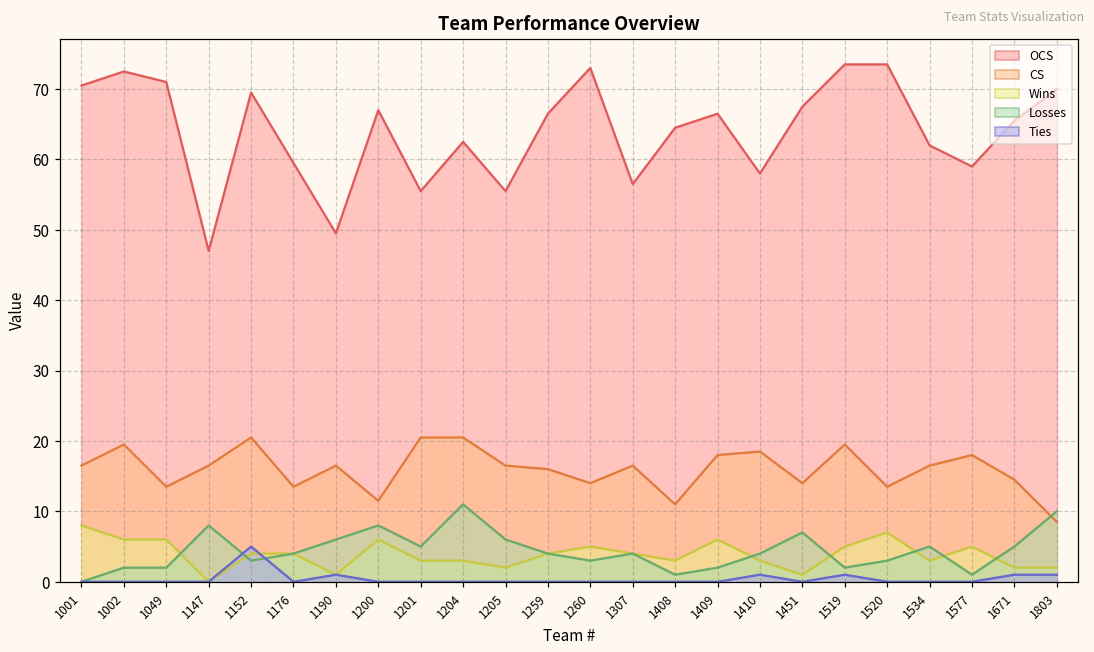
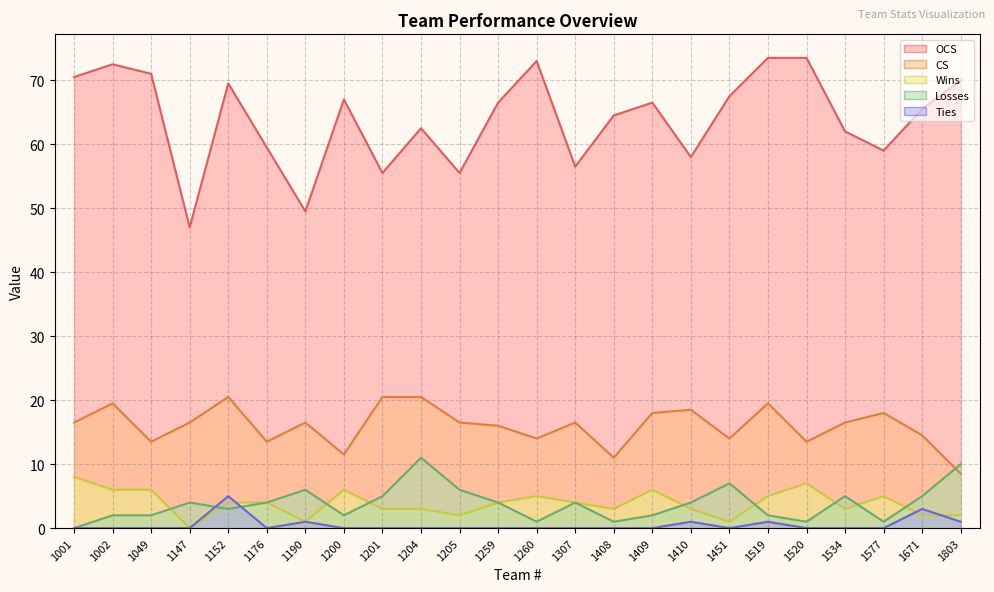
Losses, 1147: 8 -> 4
Losses, 1200: 8 -> 2
Losses, 1260: 3 -> 1
Losses, 1520: 3 -> 1
Ties, 1671: 1 -> 3
